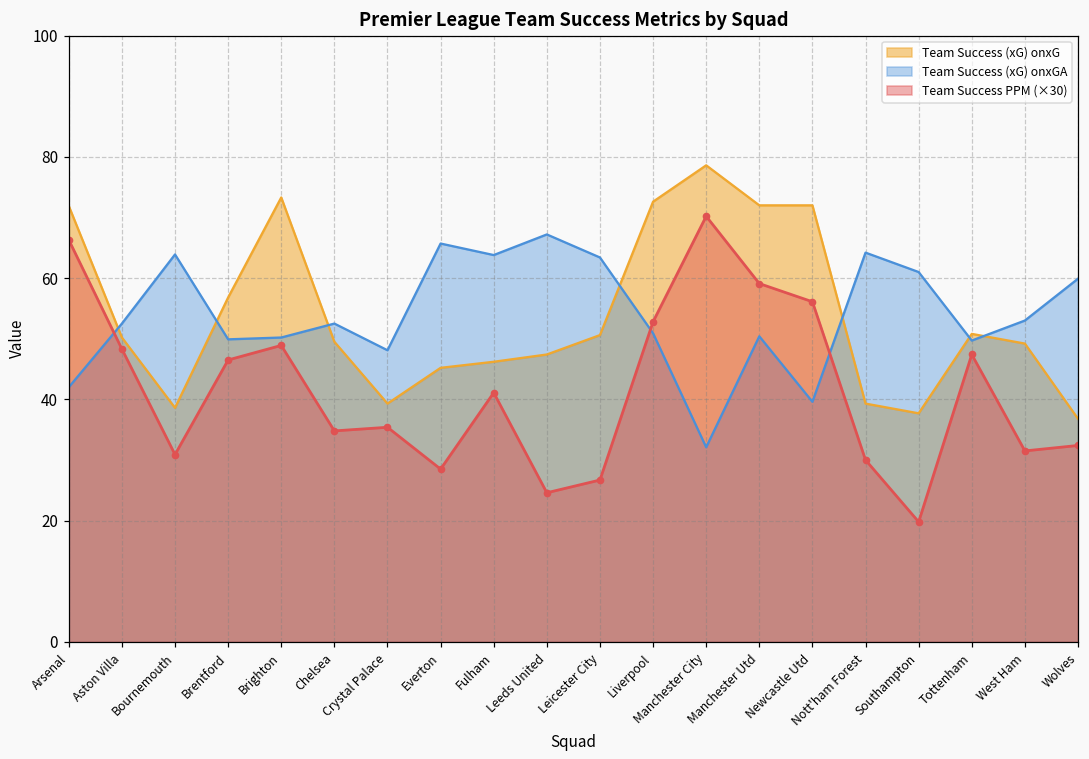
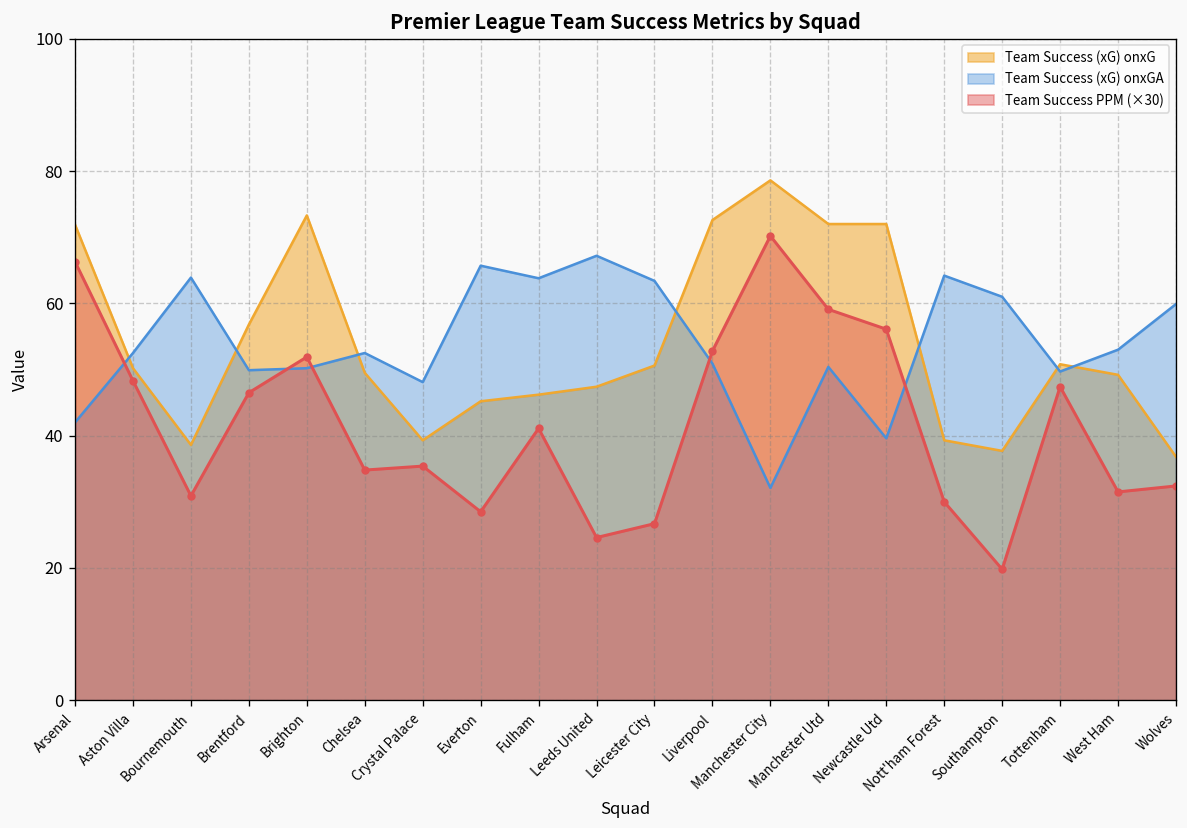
Team Success PPM (×30), Brighton: 49 -> 52
